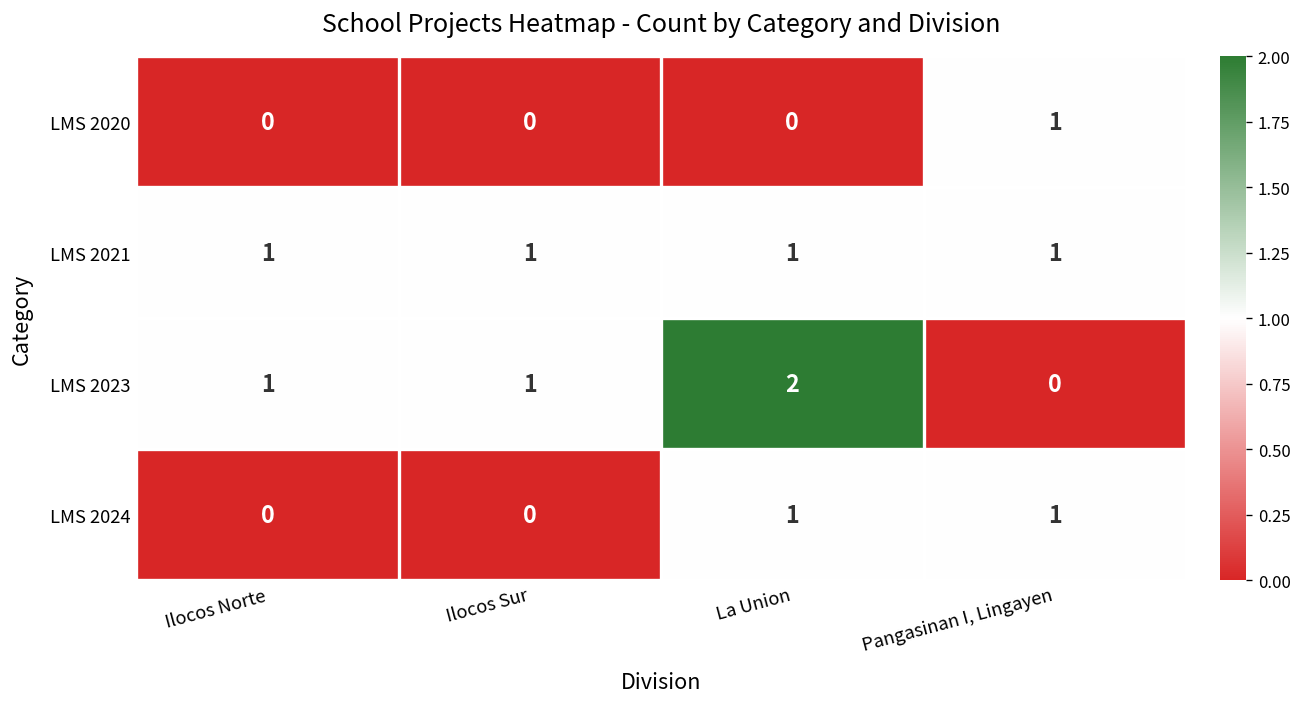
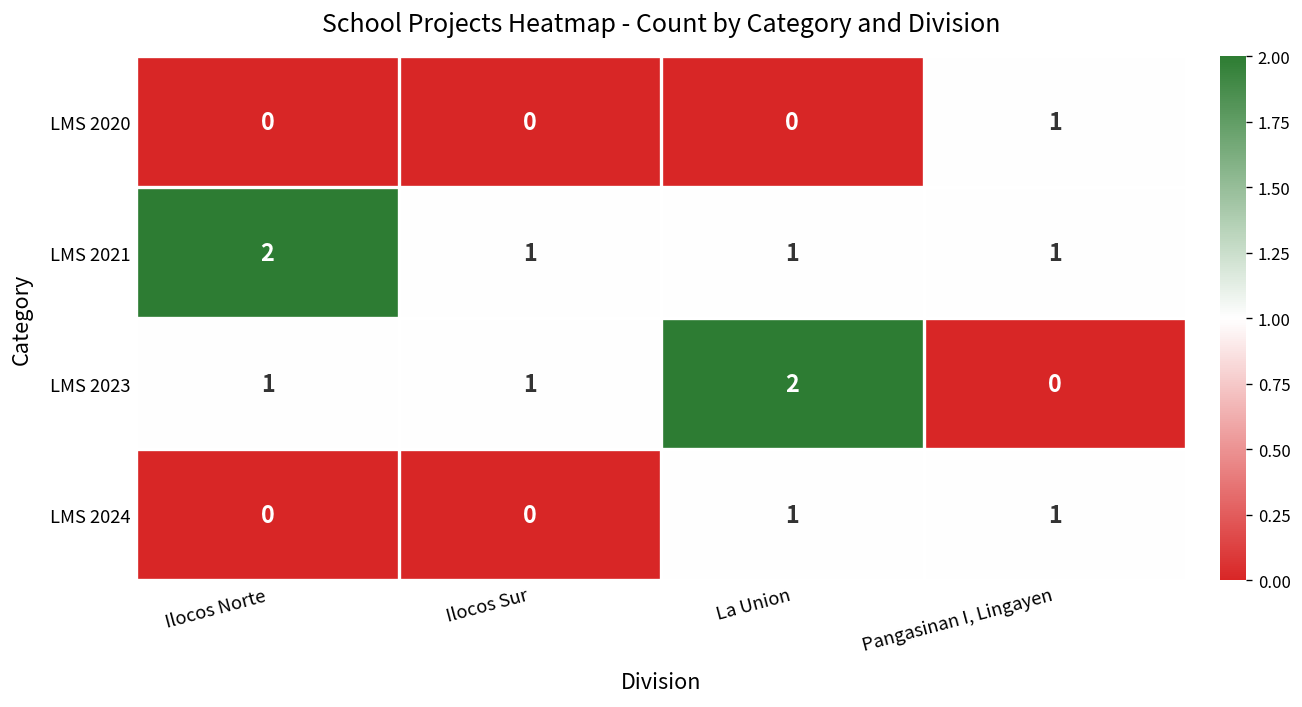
LMS 2021, Ilocos Norte: 1 -> 2
